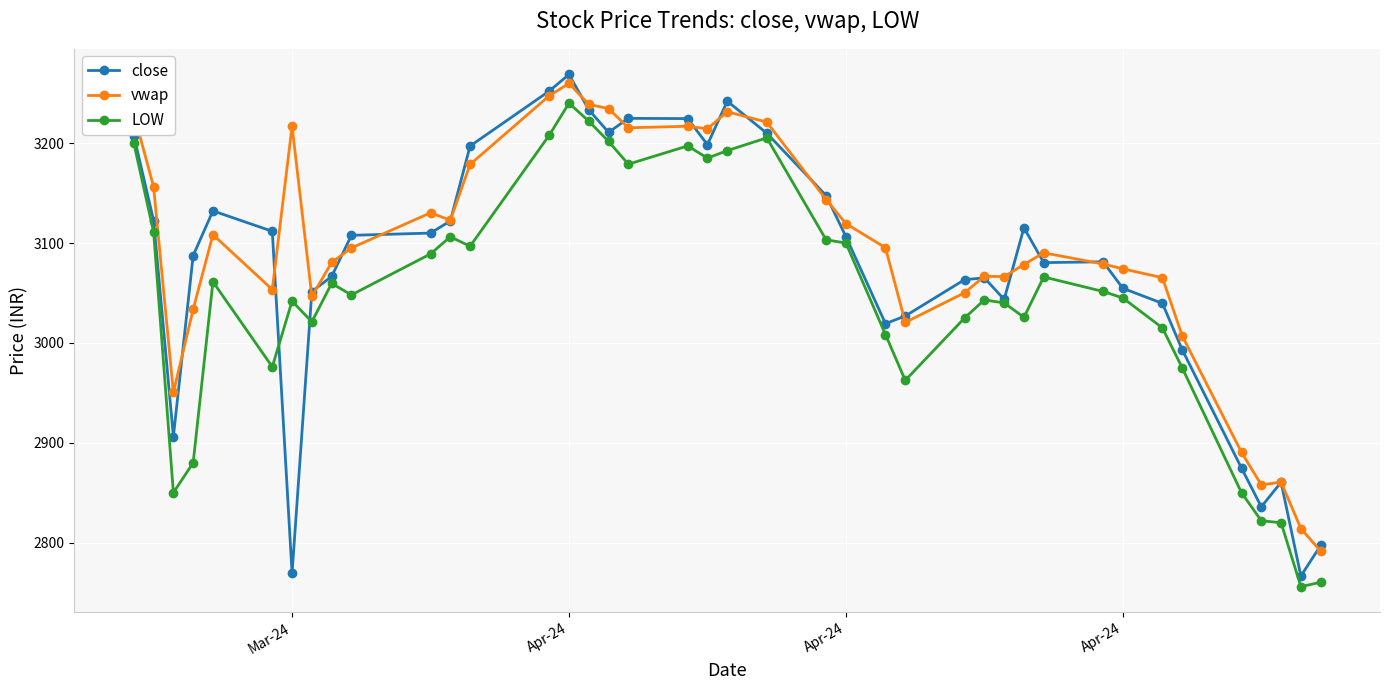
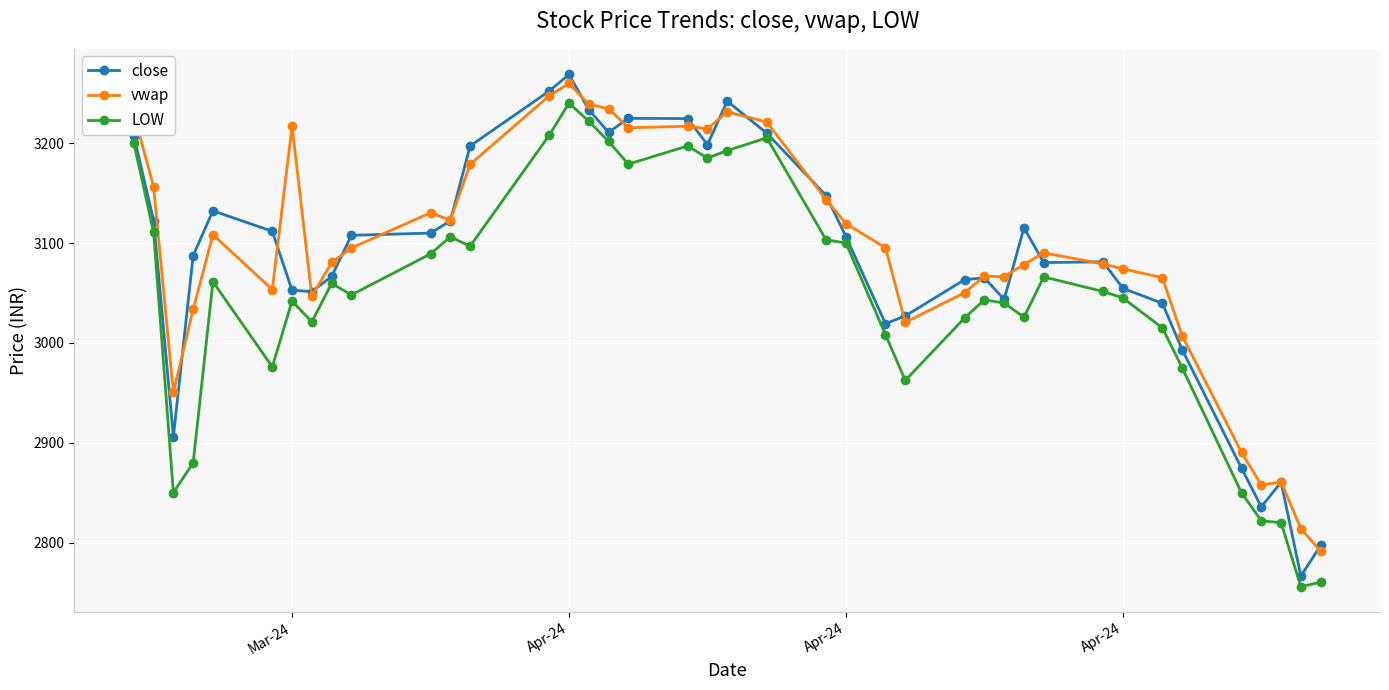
close, Mar-24: 2770 -> 3050
